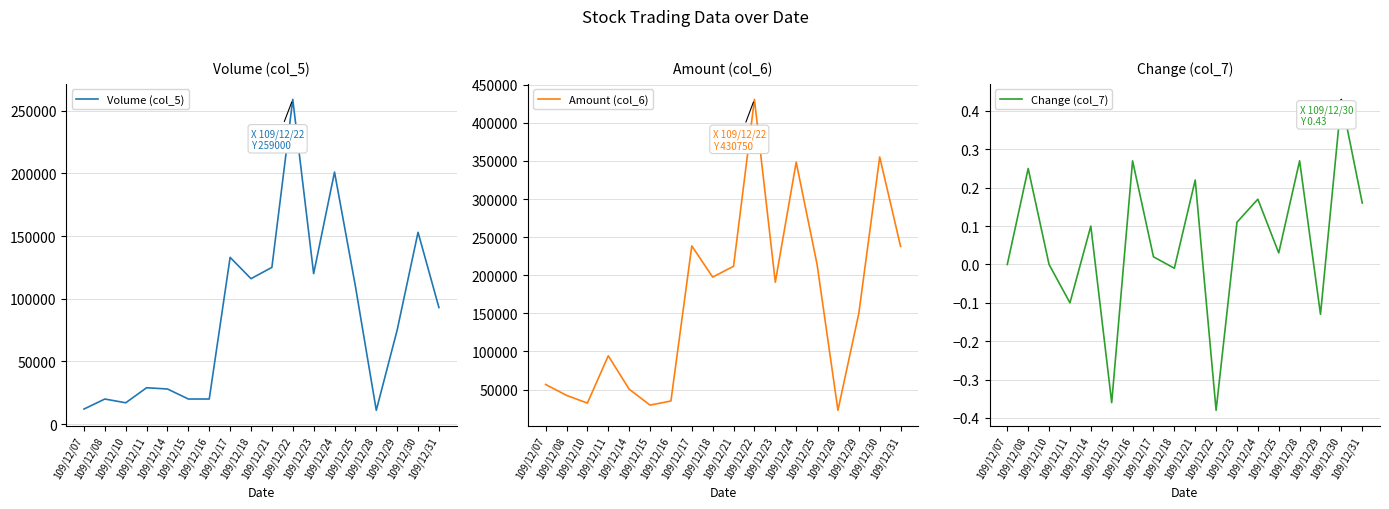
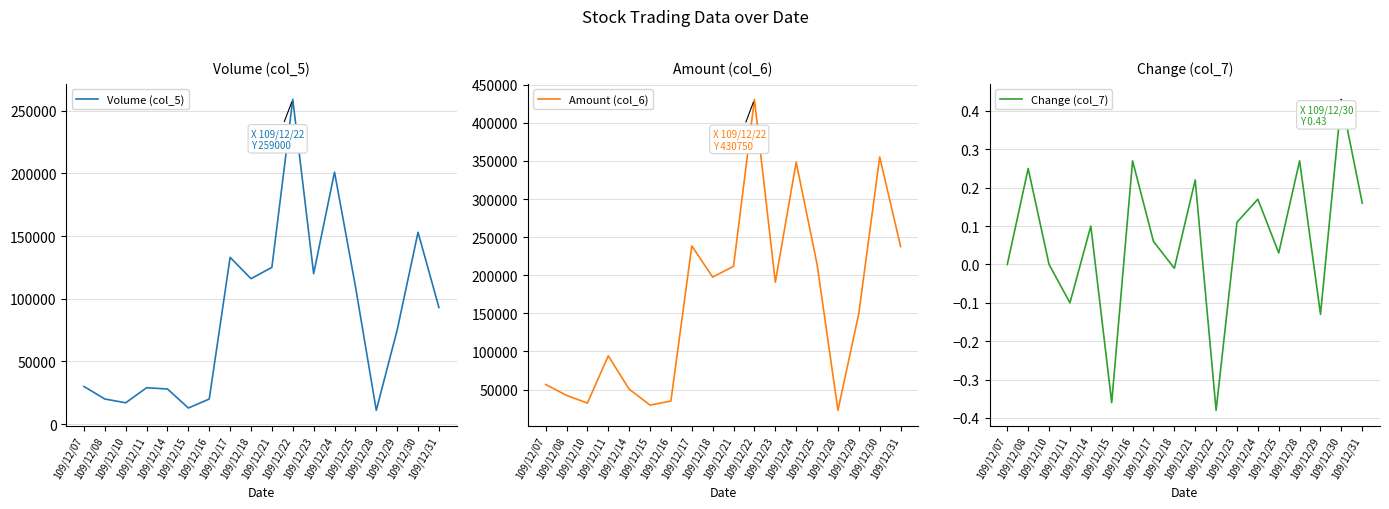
Volume (col_5), 109/12/07: 12000 -> 30000
Volume (col_5), 109/12/15: 20000 -> 13000
Change (col_7), 109/12/17: 0.02 -> 0.06
